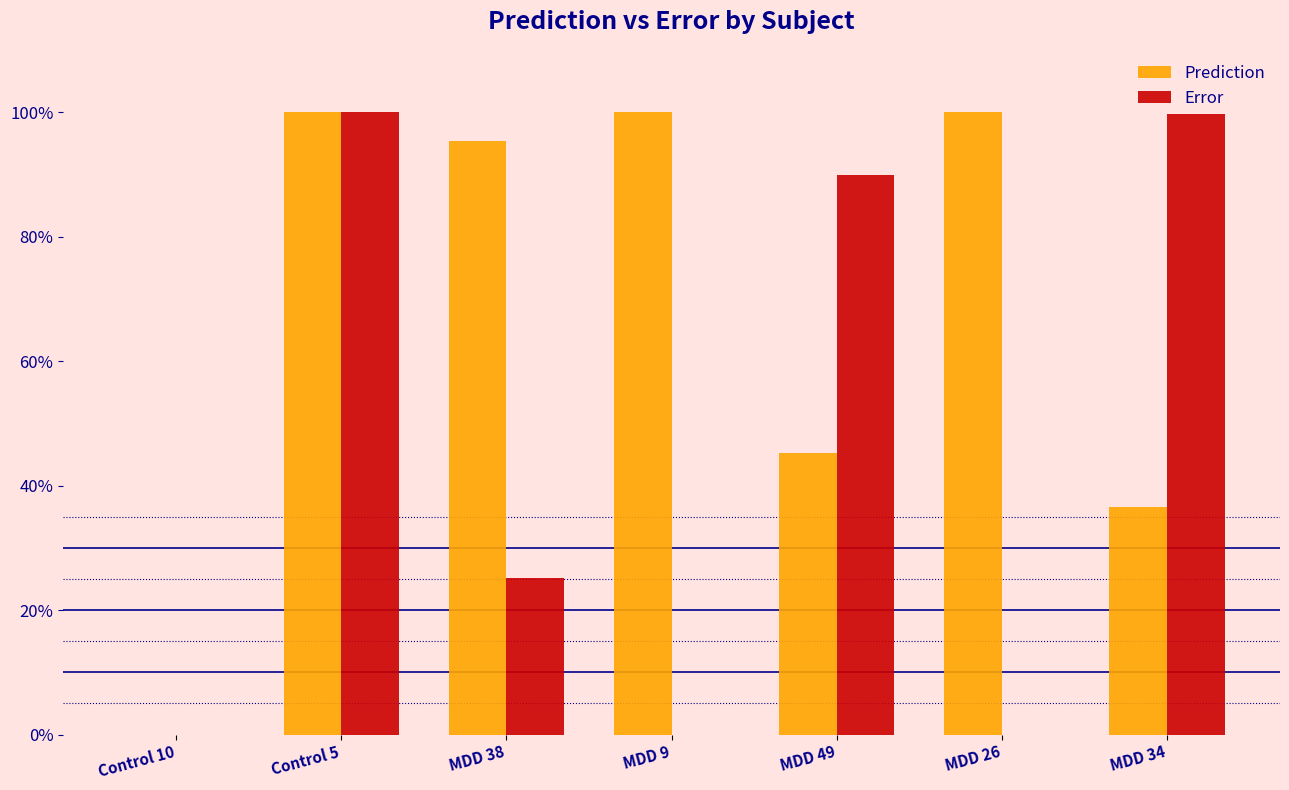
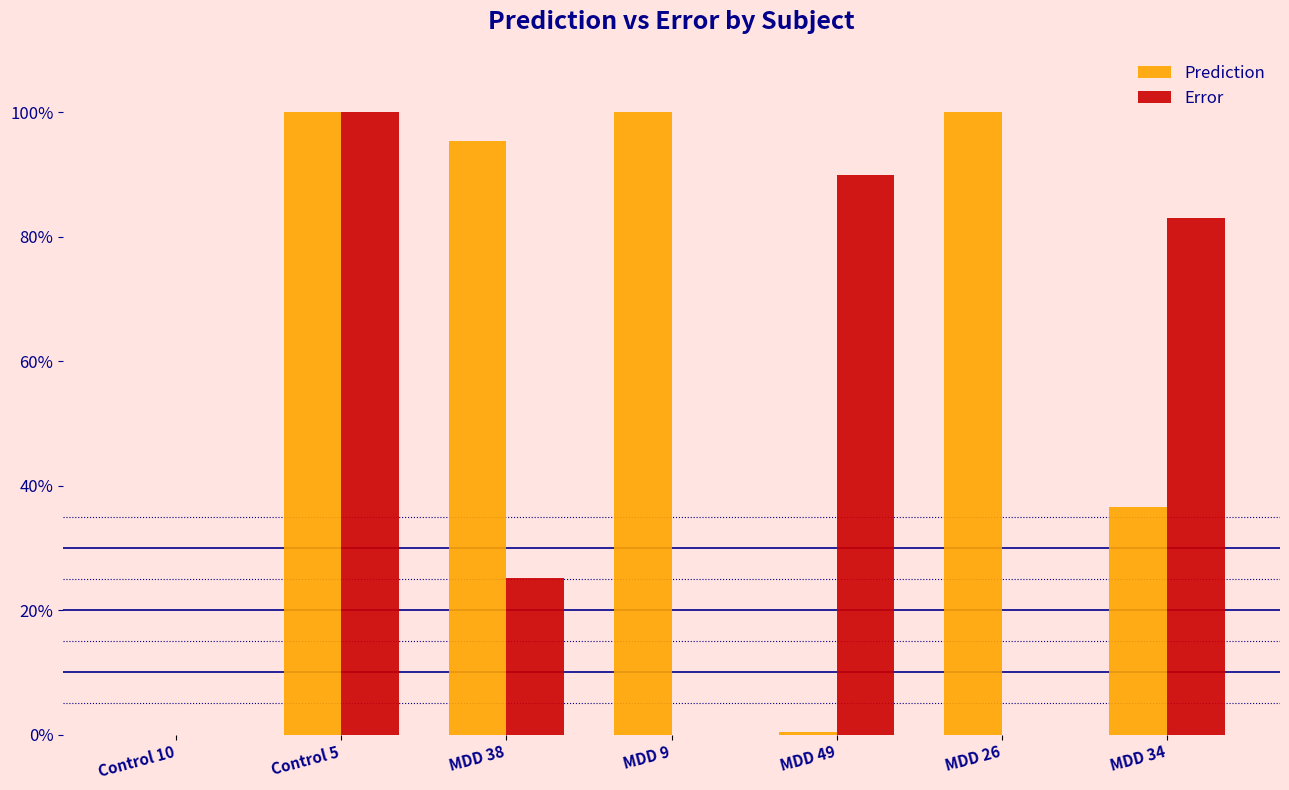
Prediction, MDD 49: 45% -> 0%
Error, MDD 34: 100% -> 83%
